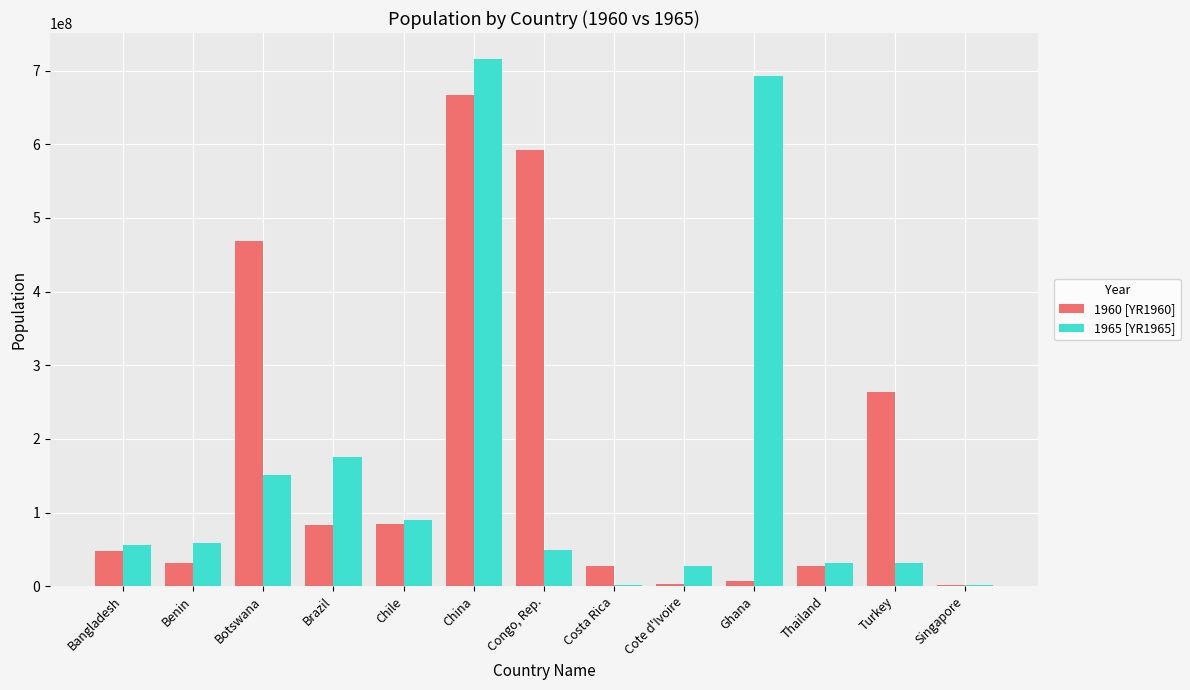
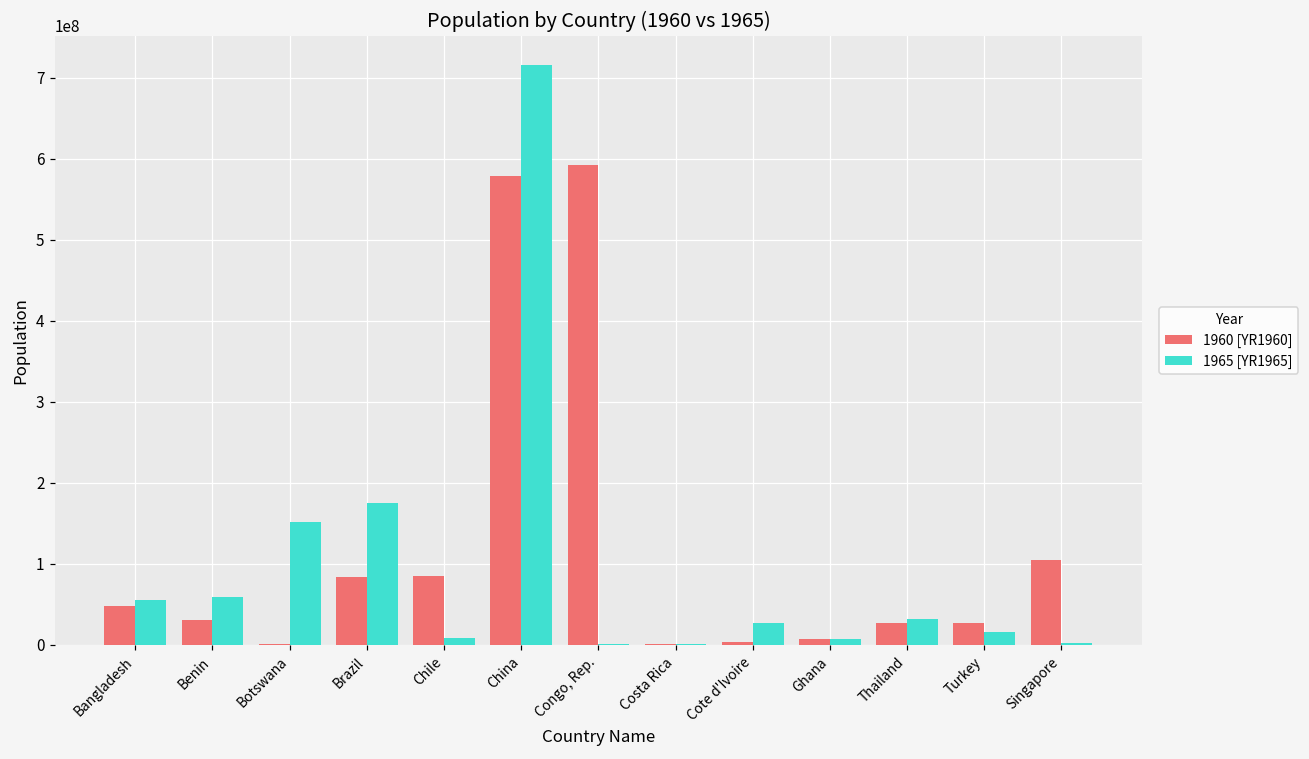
1960 [YR1960], Botswana: 470000000 -> 0
1965 [YR1965], Chile: 90000000 -> 10000000
1960 [YR1960], China: 670000000 -> 580000000
1965 [YR1965], Congo, Rep.: 50000000 -> 0
1960 [YR1960], Costa Rica: 30000000 -> 0
1965 [YR1965], Ghana: 690000000 -> 10000000
1960 [YR1960], Turkey: 260000000 -> 30000000
1965 [YR1965], Turkey: 30000000 -> 20000000
1960 [YR1960], Singapore: 0 -> 100000000
